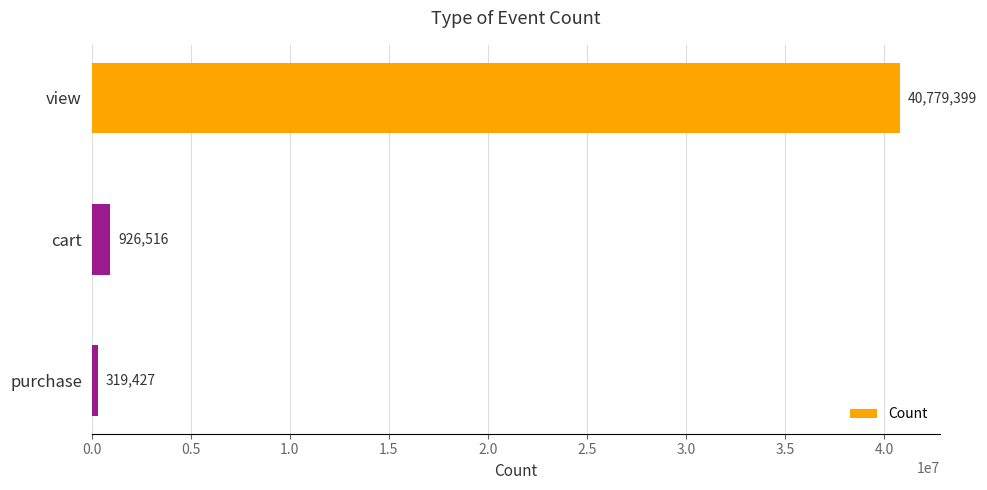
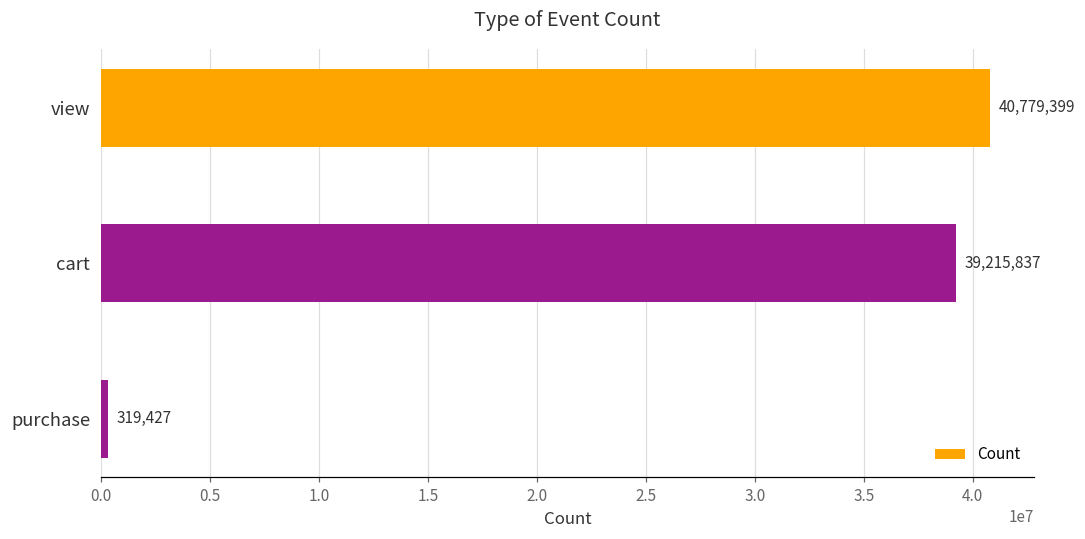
cart: 926,516 -> 39,215,837
